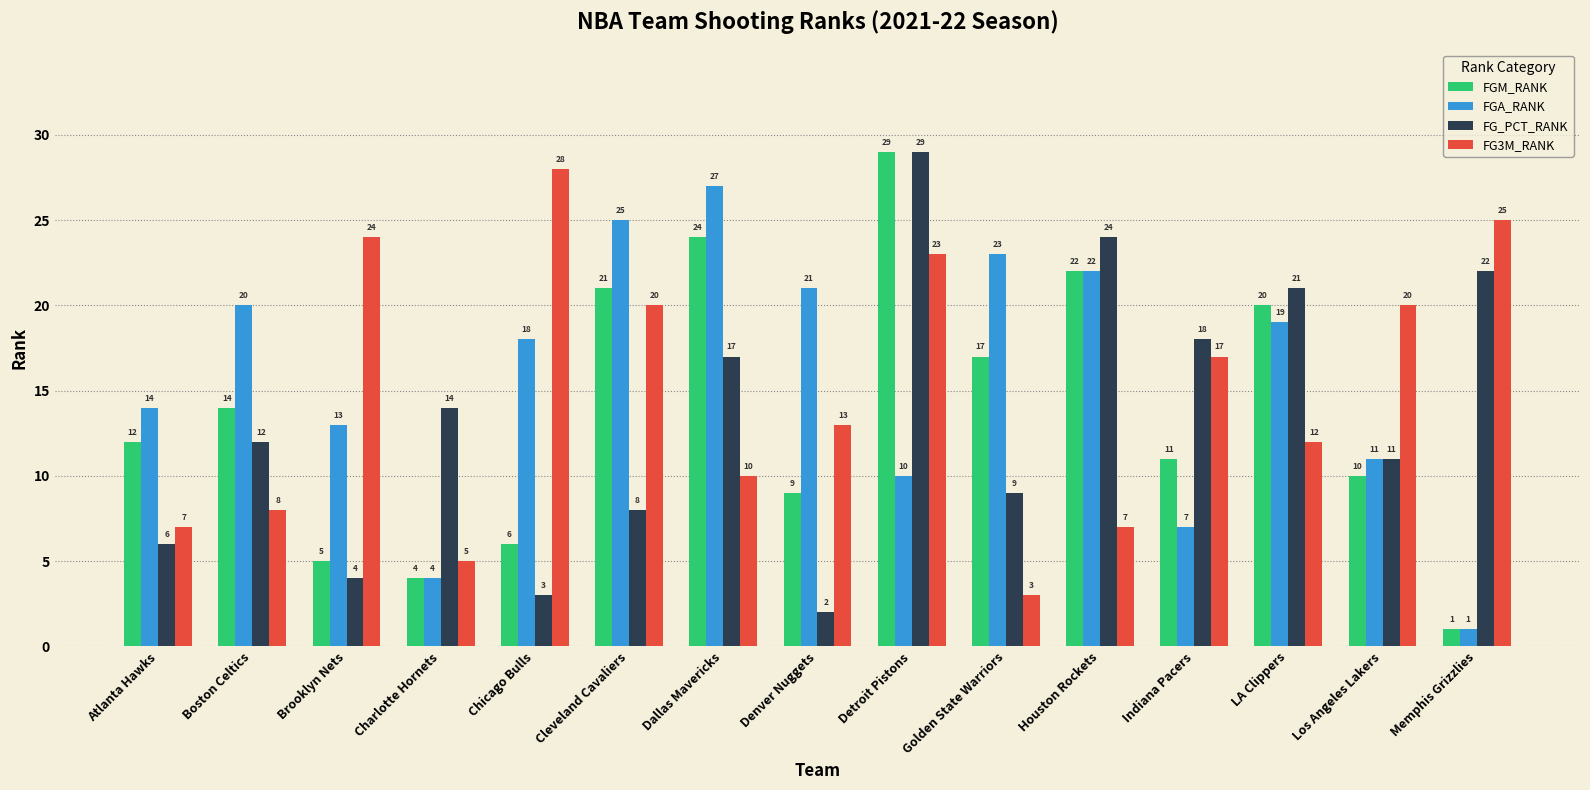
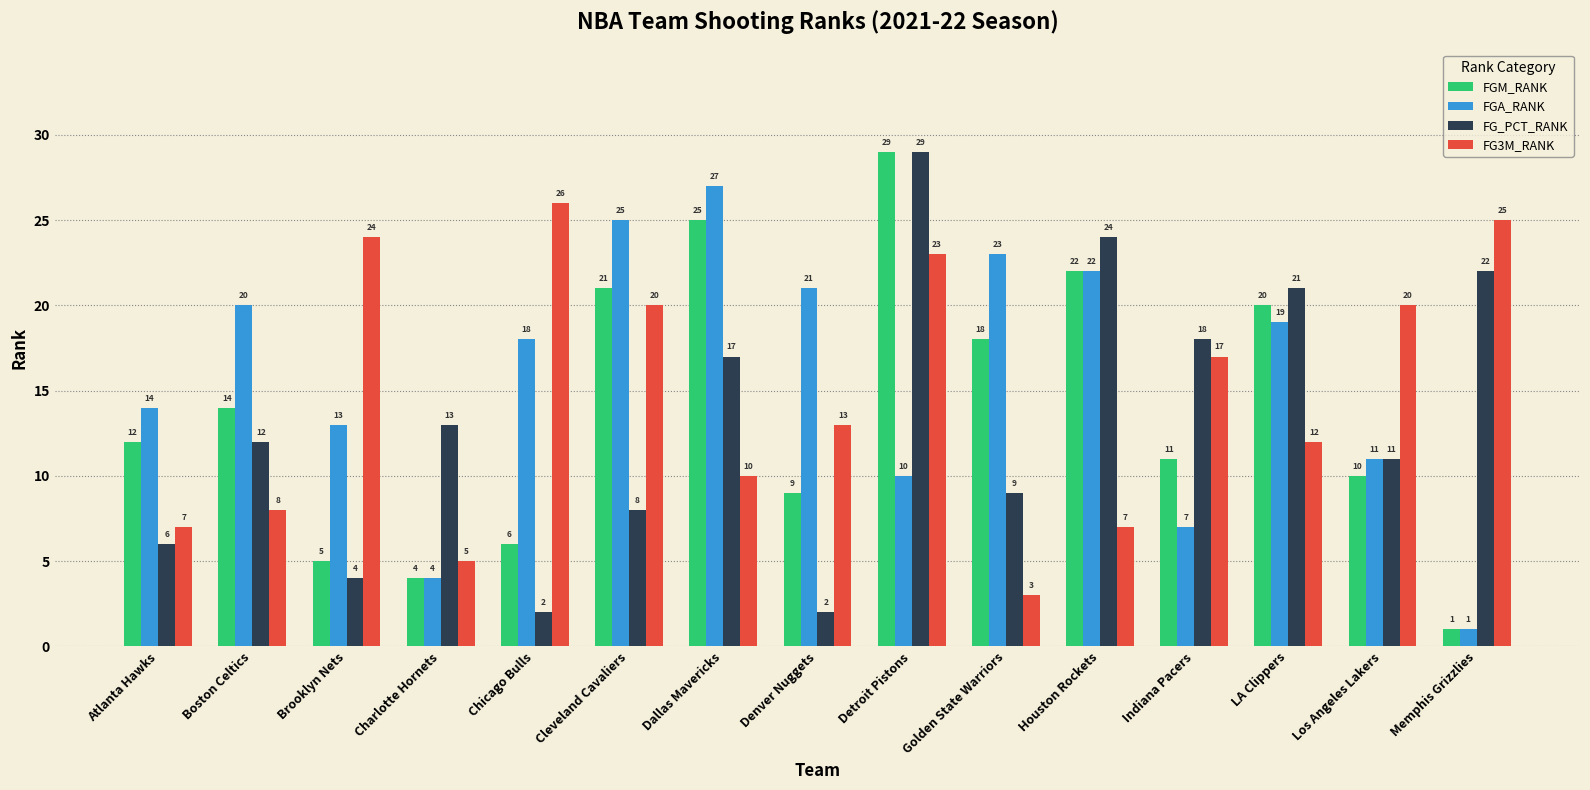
FG_PCT_RANK, Charlotte Hornets: 14 -> 13
FG_PCT_RANK, Chicago Bulls: 3 -> 2
FG3M_RANK, Chicago Bulls: 28 -> 26
FGM_RANK, Dallas Mavericks: 24 -> 25
FGM_RANK, Golden State Warriors: 17 -> 18
